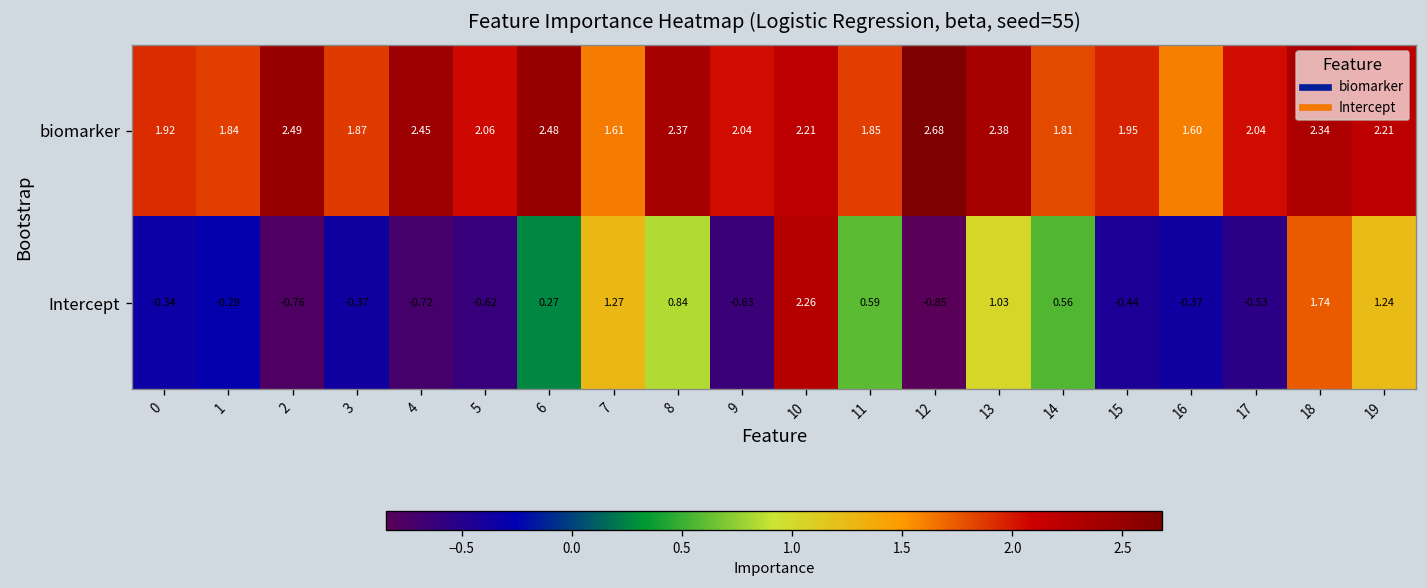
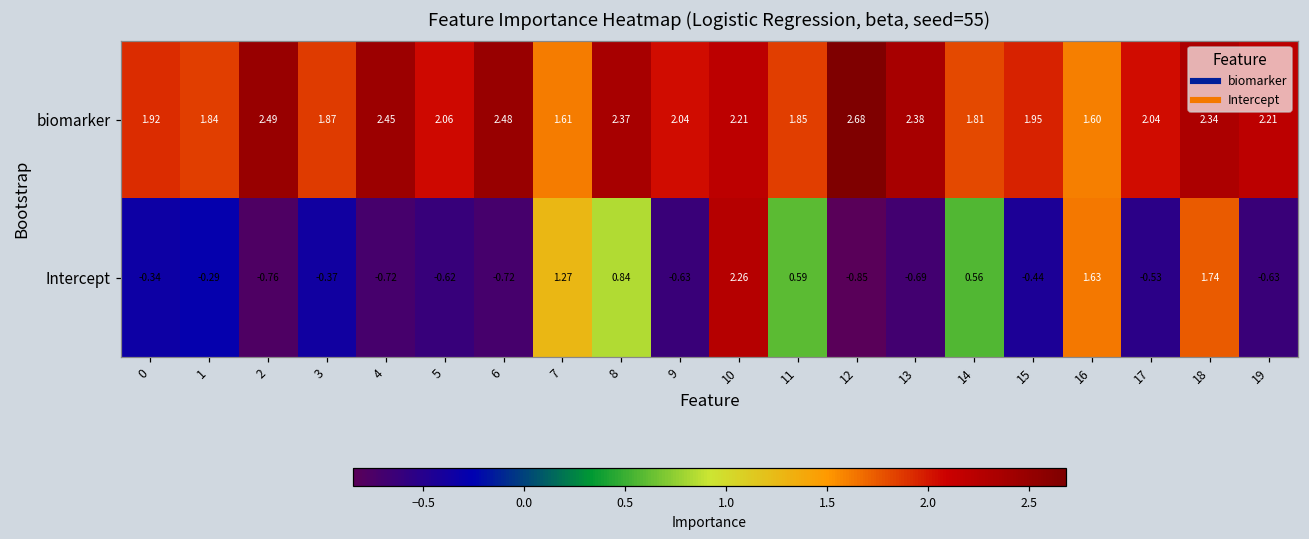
Intercept, 6: 0.27 -> -0.72
Intercept, 13: 1.03 -> -0.69
Intercept, 16: -0.37 -> 1.63
Intercept, 19: 1.24 -> -0.63
